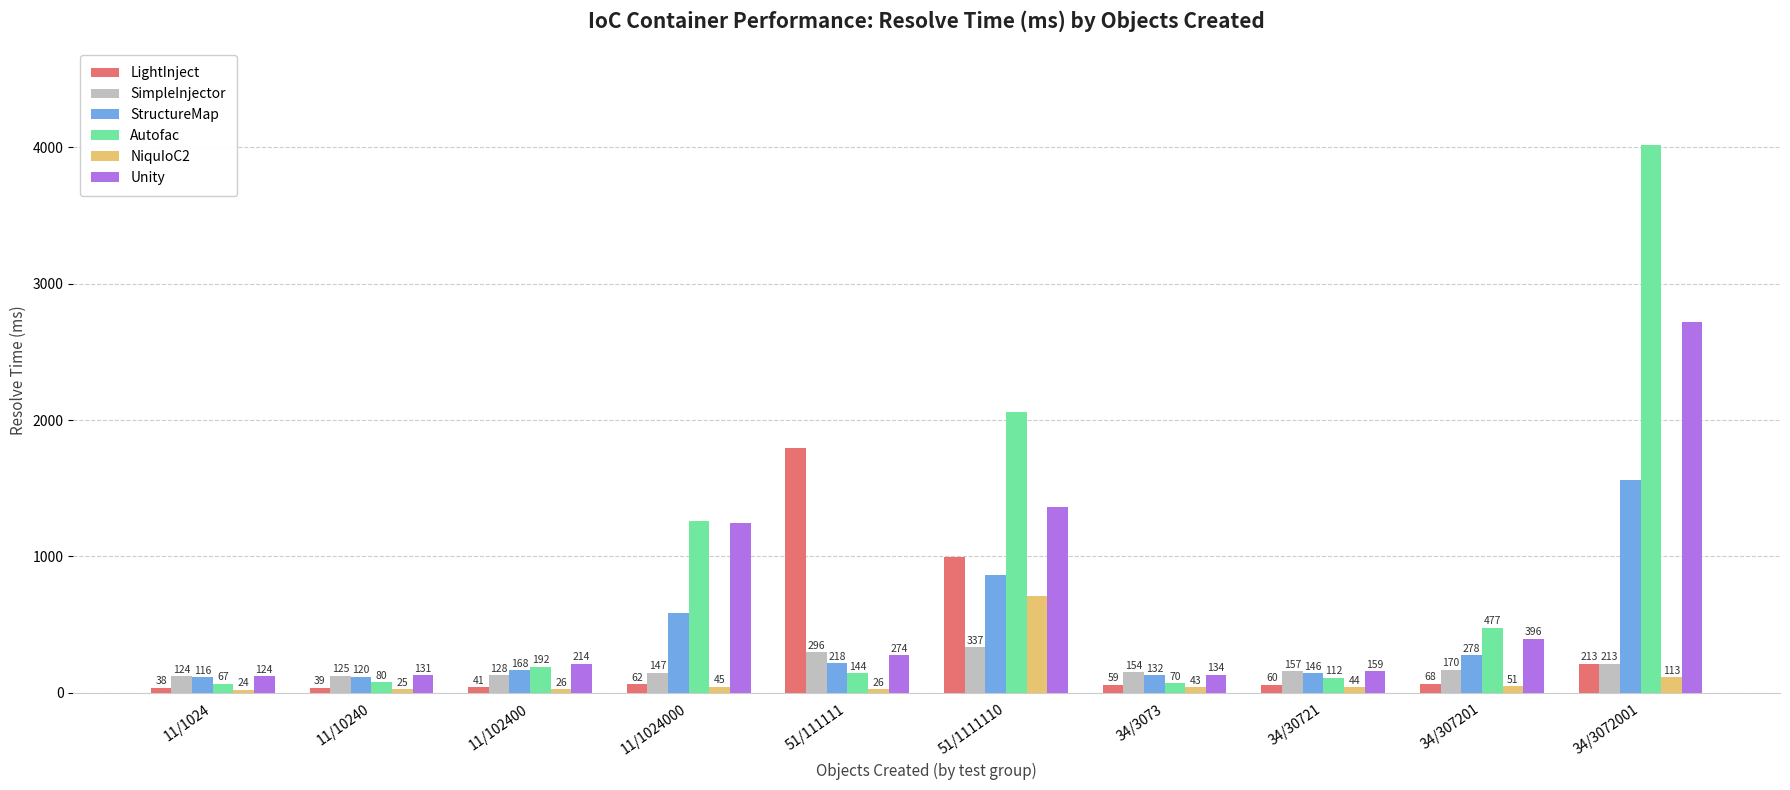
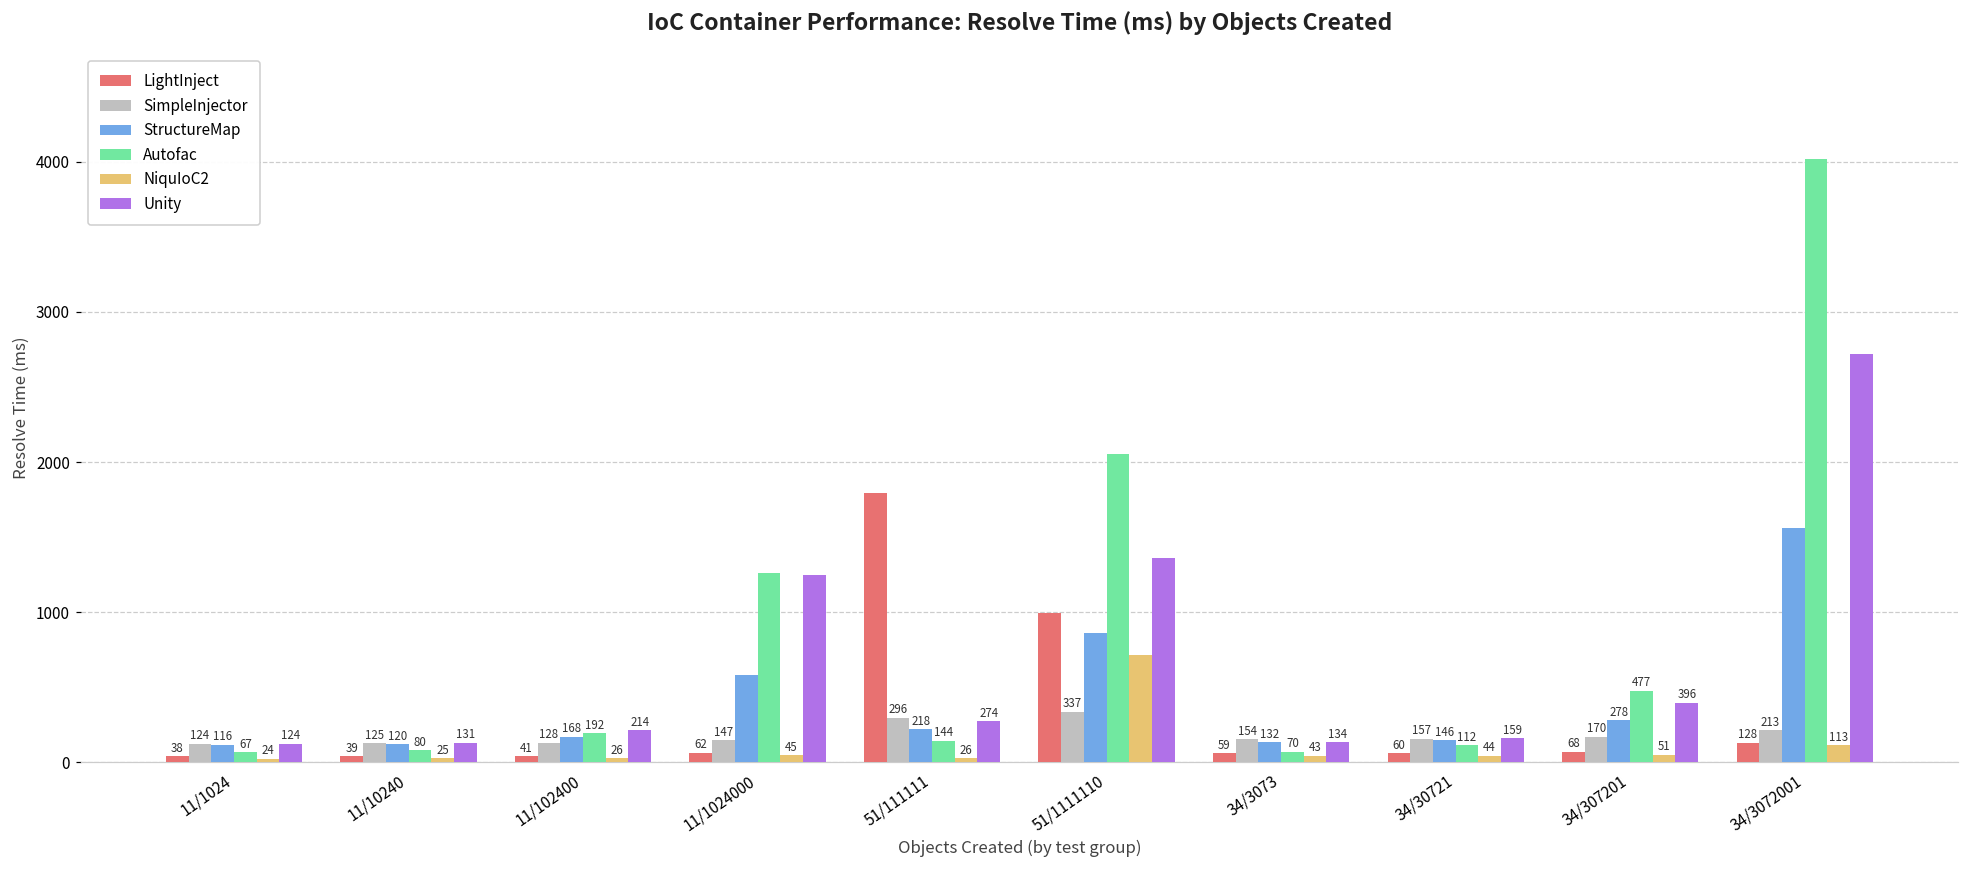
LightInject, 34/3072001: 213 -> 128
